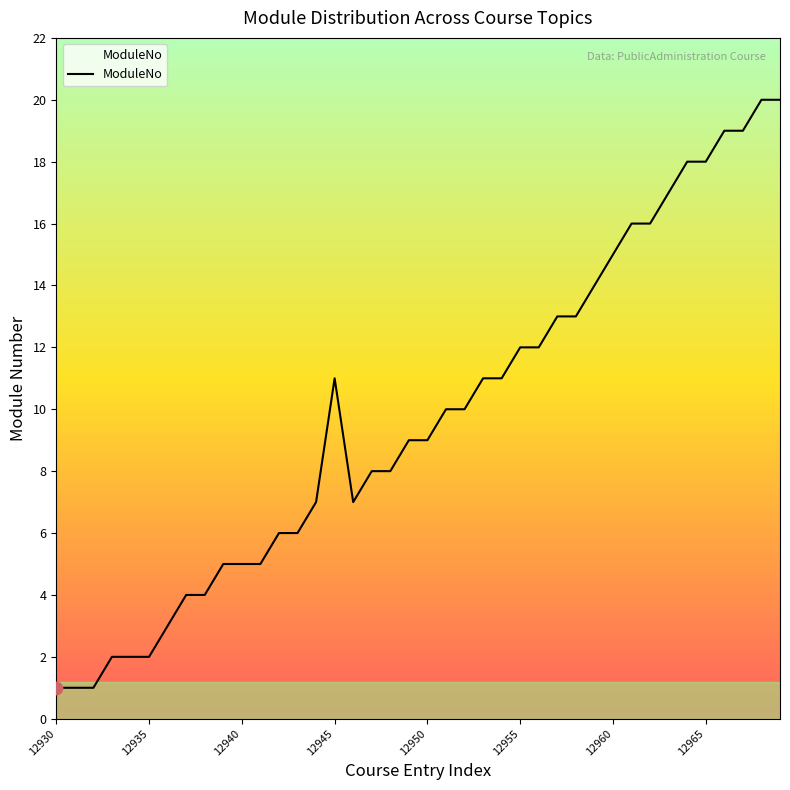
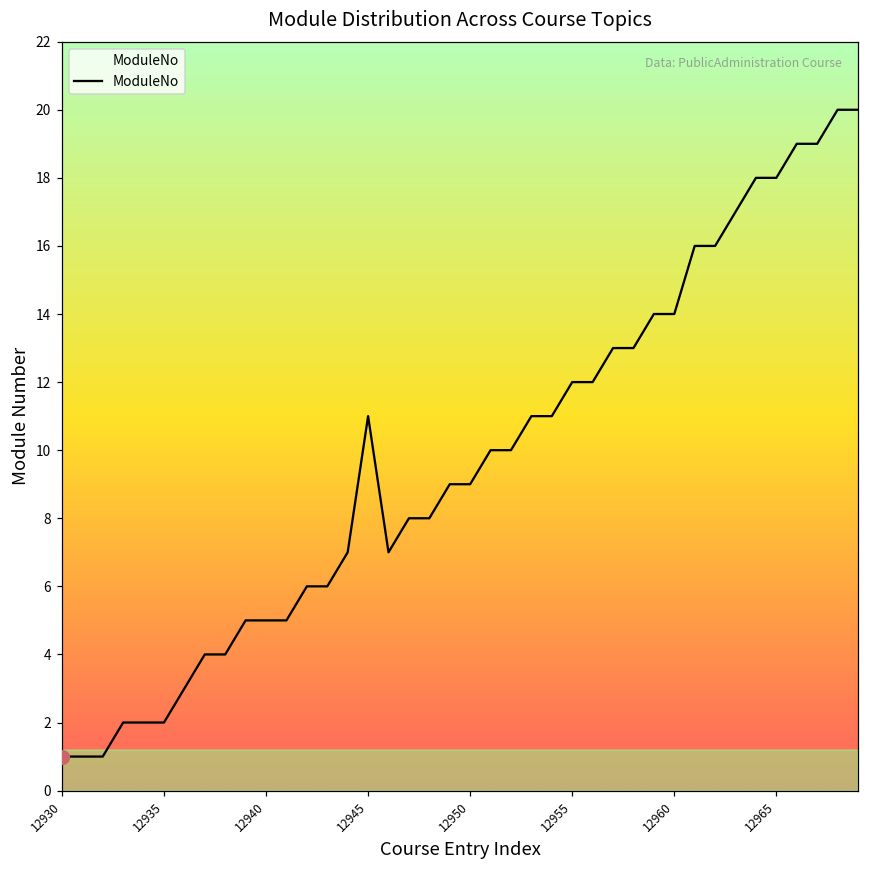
ModuleNo, 12960: 15 -> 14
